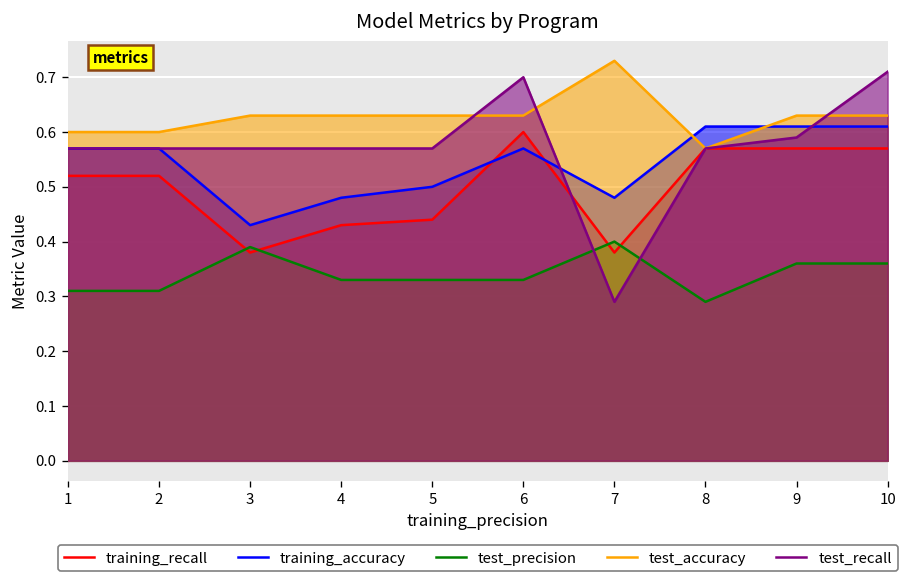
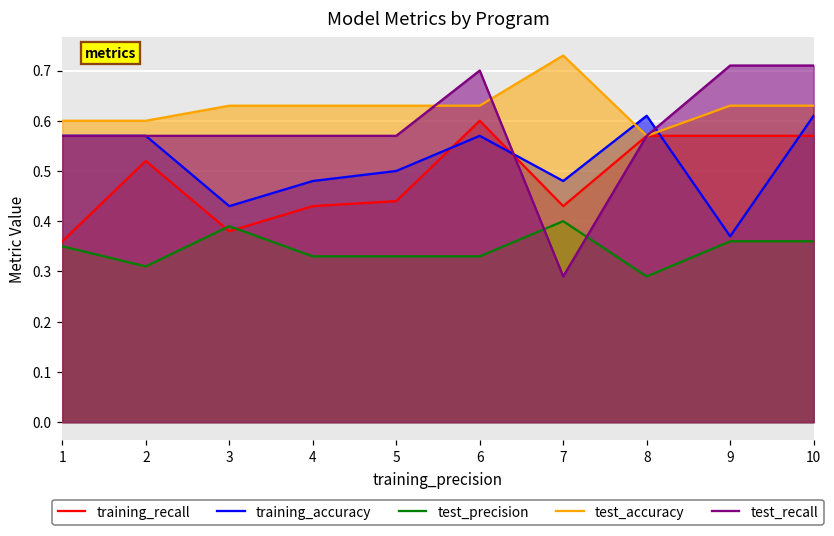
training_recall, 1: 0.52 -> 0.36
test_precision, 1: 0.31 -> 0.35
training_recall, 7: 0.38 -> 0.43
training_accuracy, 9: 0.61 -> 0.37
test_recall, 9: 0.59 -> 0.71
